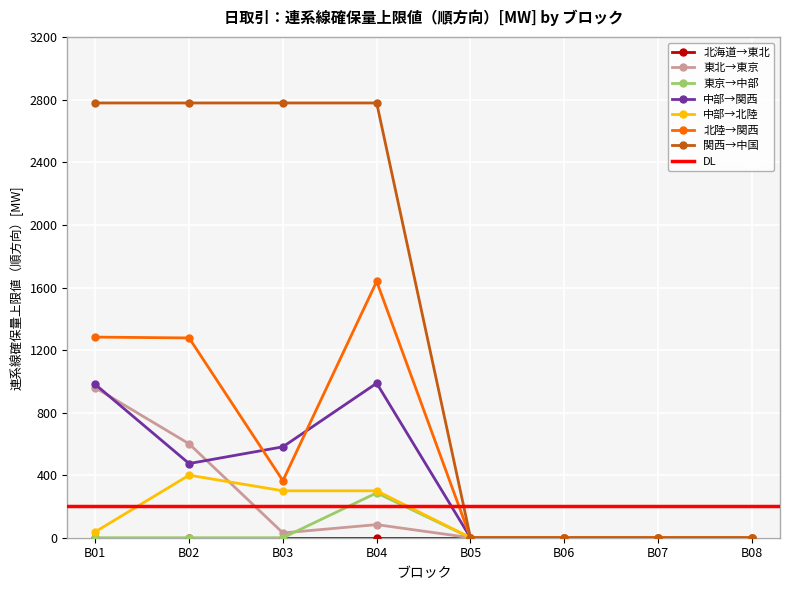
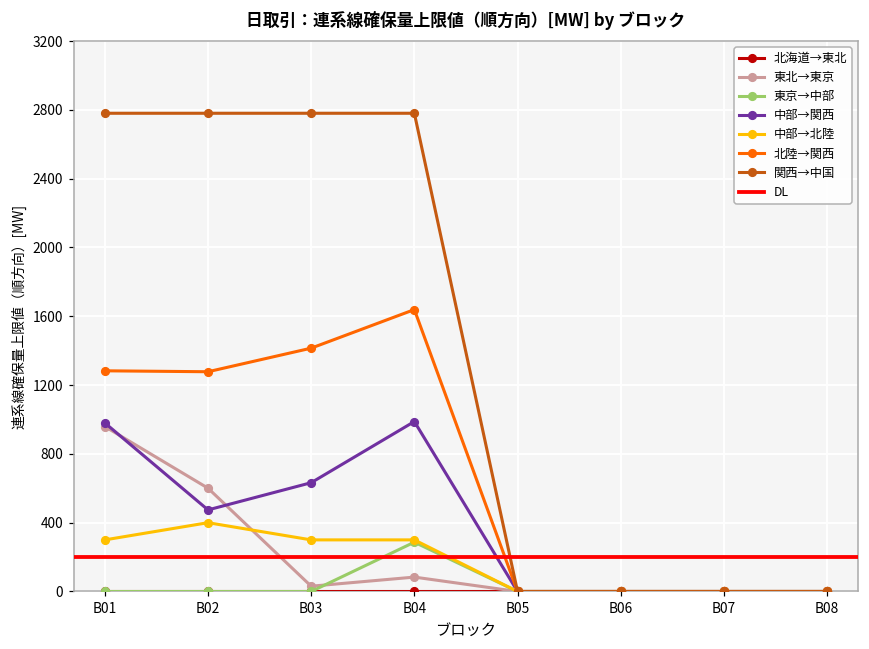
中部→北陸, B01: 40 -> 300
中部→関西, B03: 580 -> 630
北陸→関西, B03: 360 -> 1410
